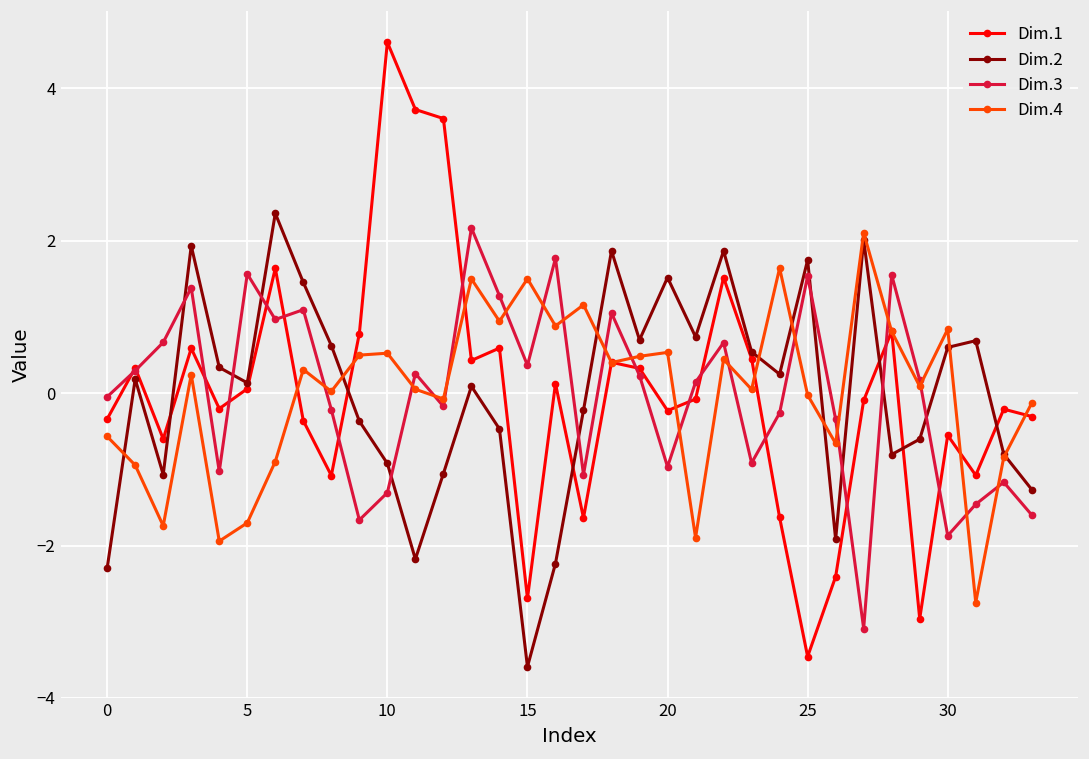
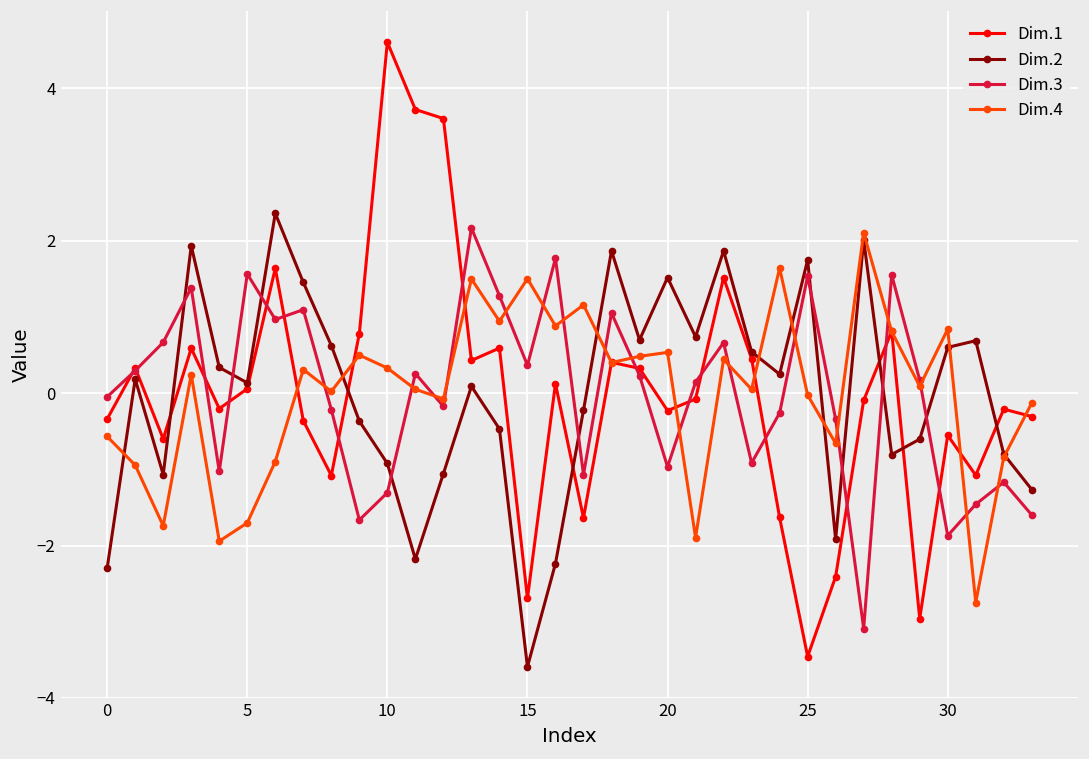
Dim.4, 10: 0.5 -> 0.3
